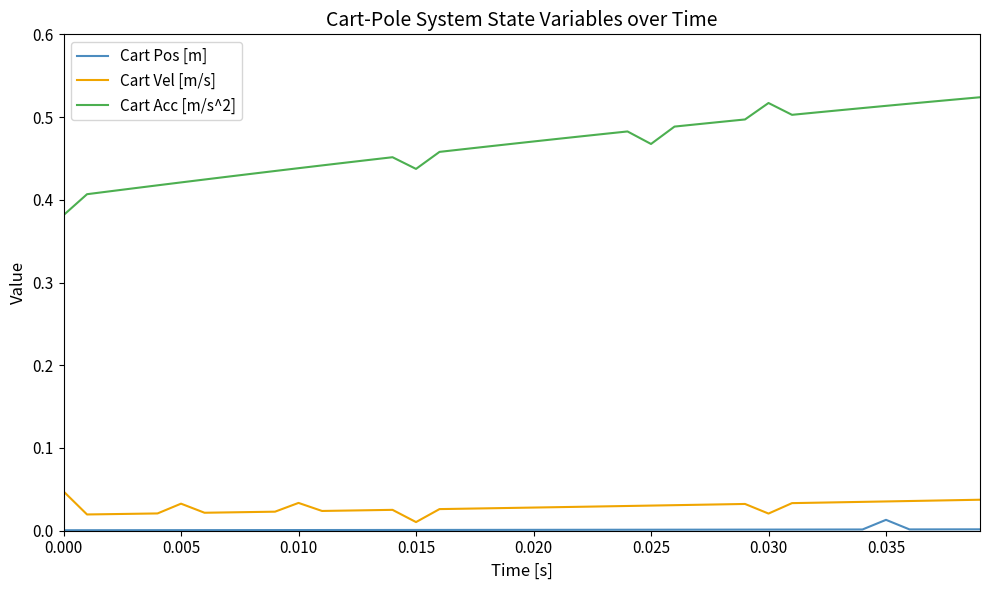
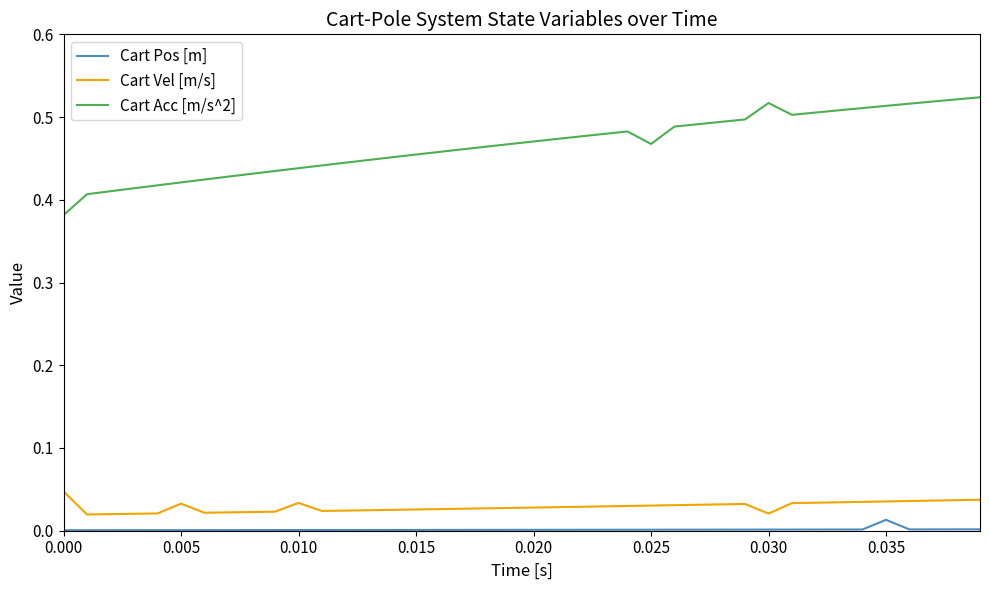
Cart Vel [m/s], 0.015: 0.01 -> 0.03
Cart Acc [m/s^2], 0.015: 0.44 -> 0.45
